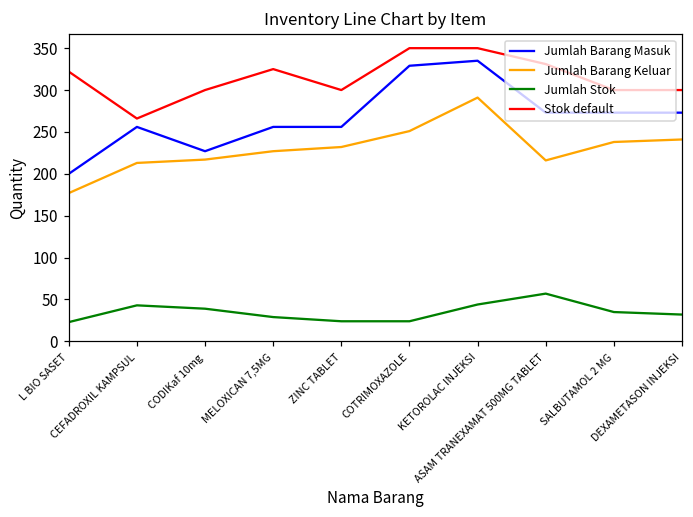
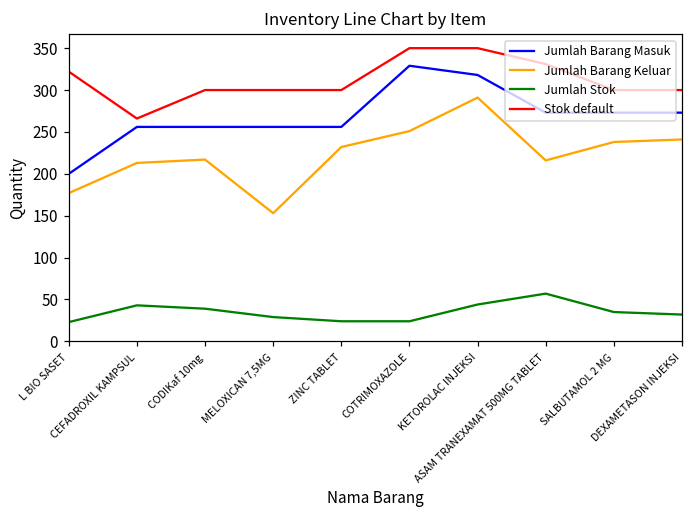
Jumlah Barang Masuk, CODIKaf 10mg: 230 -> 260
Jumlah Barang Keluar, MELOXICAN 7,5MG: 230 -> 150
Stok default, MELOXICAN 7,5MG: 330 -> 300
Jumlah Barang Masuk, KETOROLAC INJEKSI: 340 -> 320
